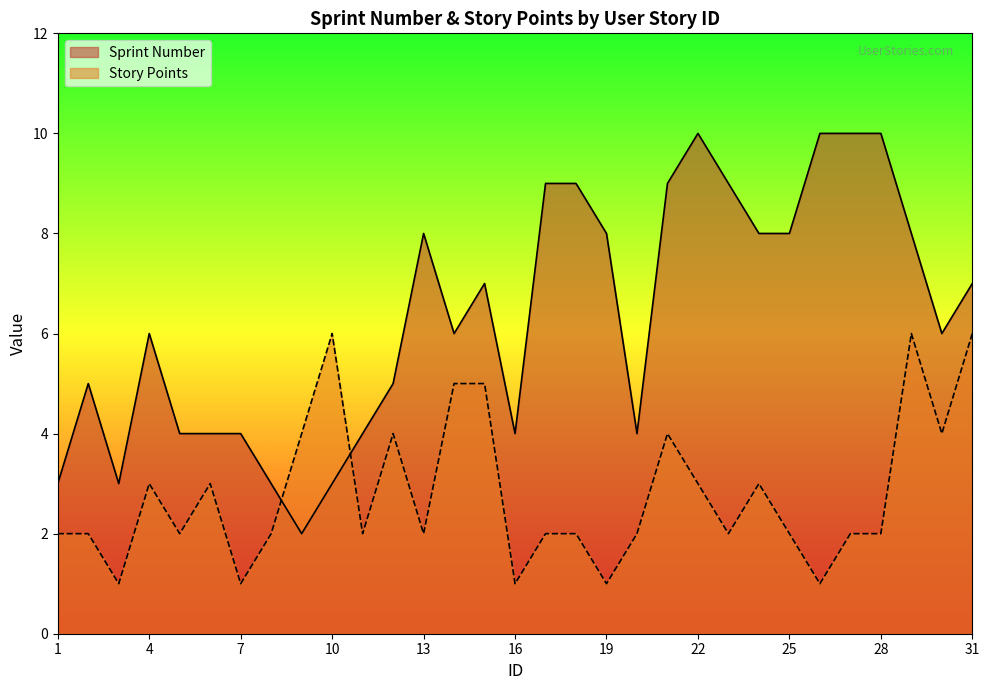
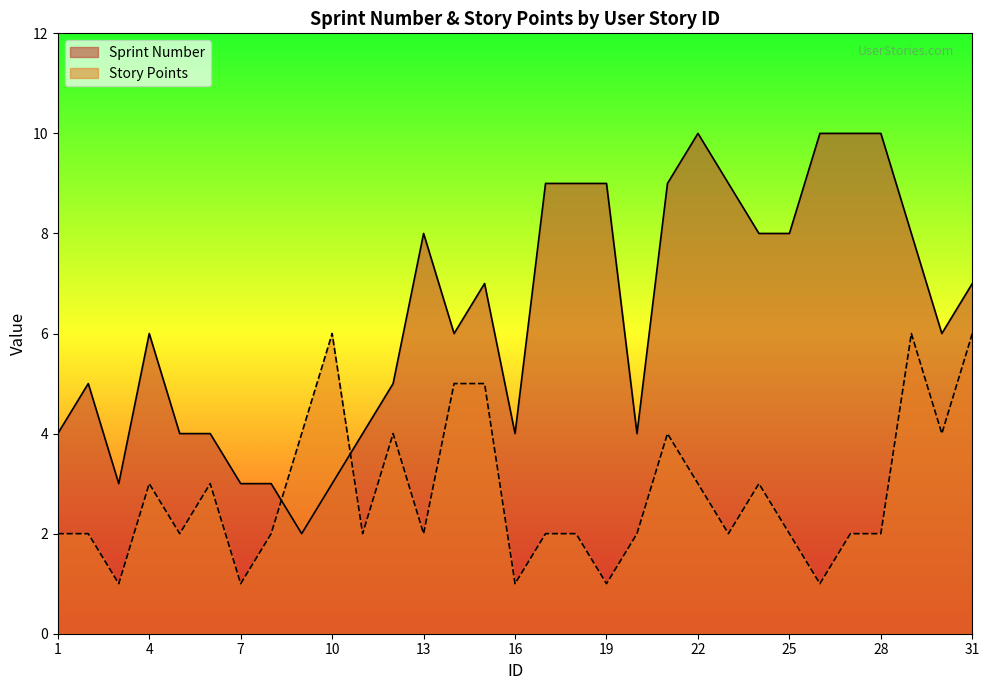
Sprint Number, 1: 3 -> 4
Sprint Number, 7: 4 -> 3
Sprint Number, 19: 8 -> 9
